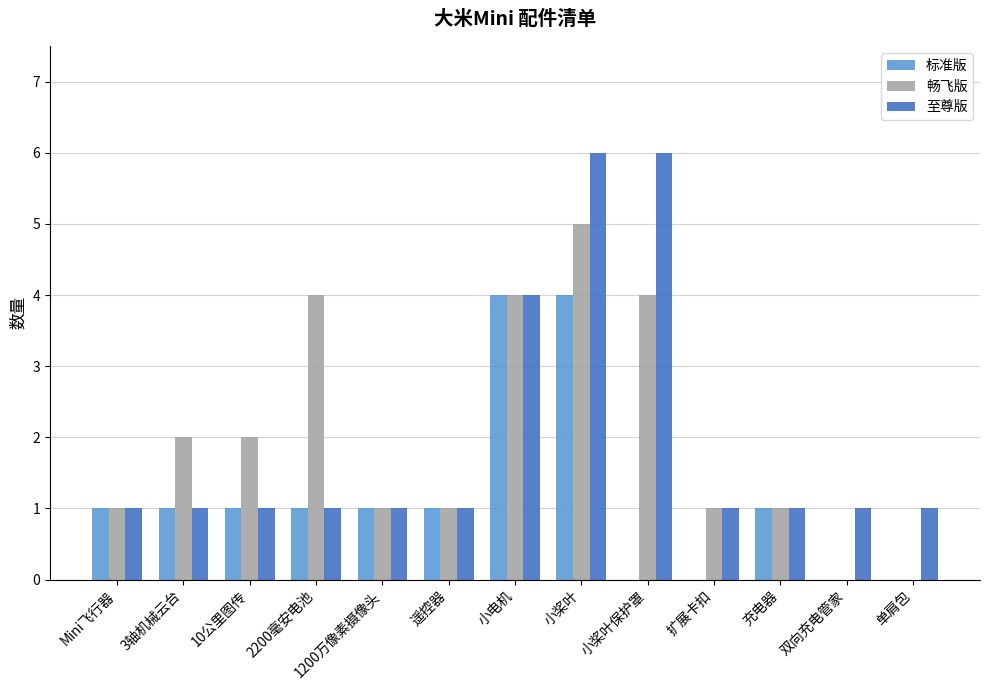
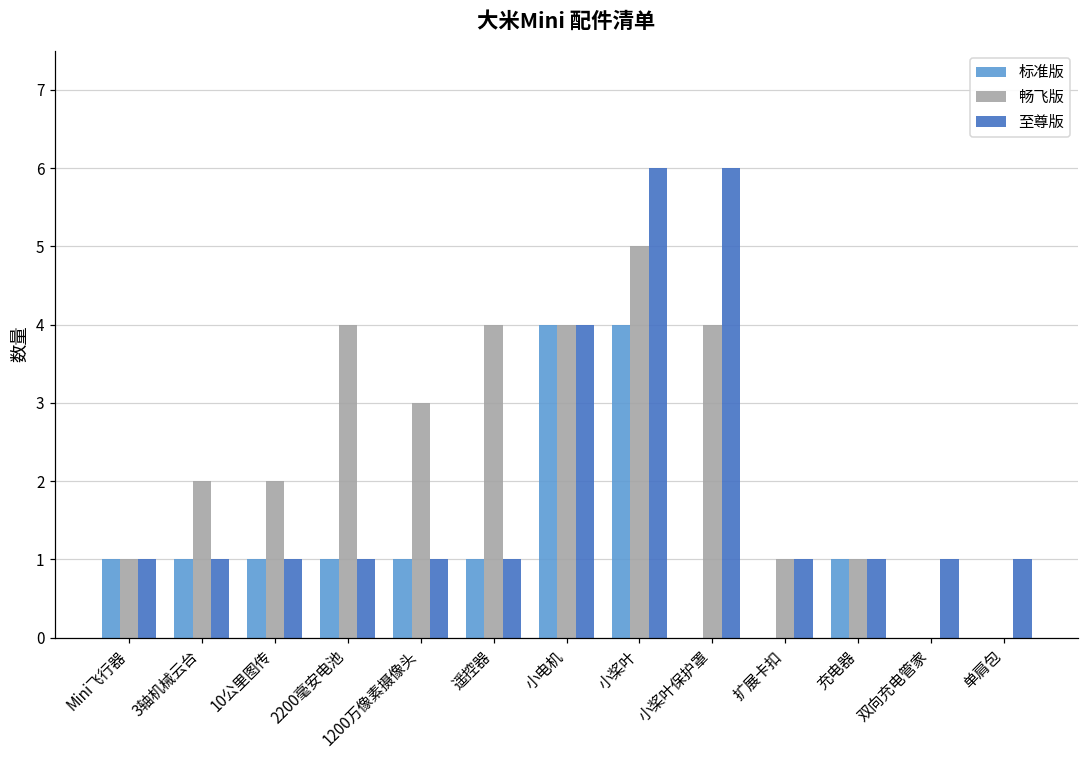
畅飞版, 1200万像素摄像头: 1 -> 3
畅飞版, 遥控器: 1 -> 4
